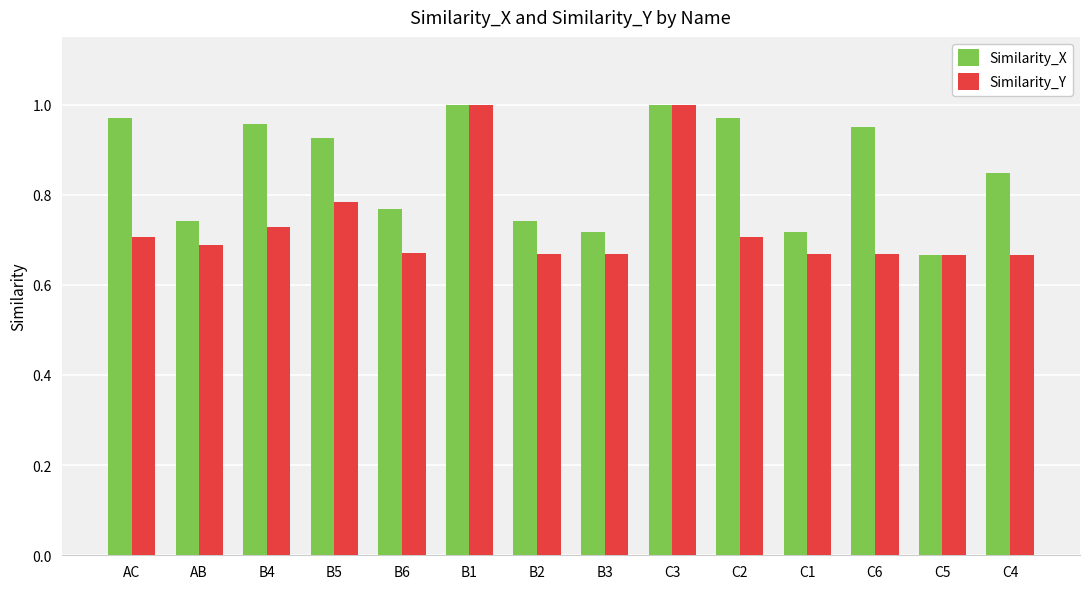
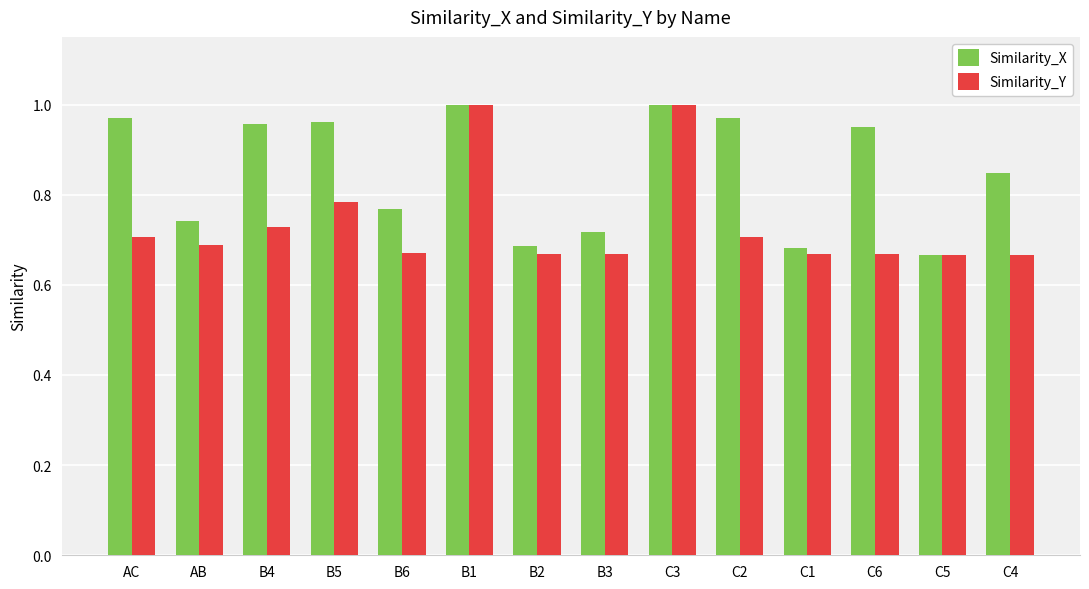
Similarity_X, B5: 0.93 -> 0.96
Similarity_X, B2: 0.74 -> 0.69
Similarity_X, C1: 0.72 -> 0.68
